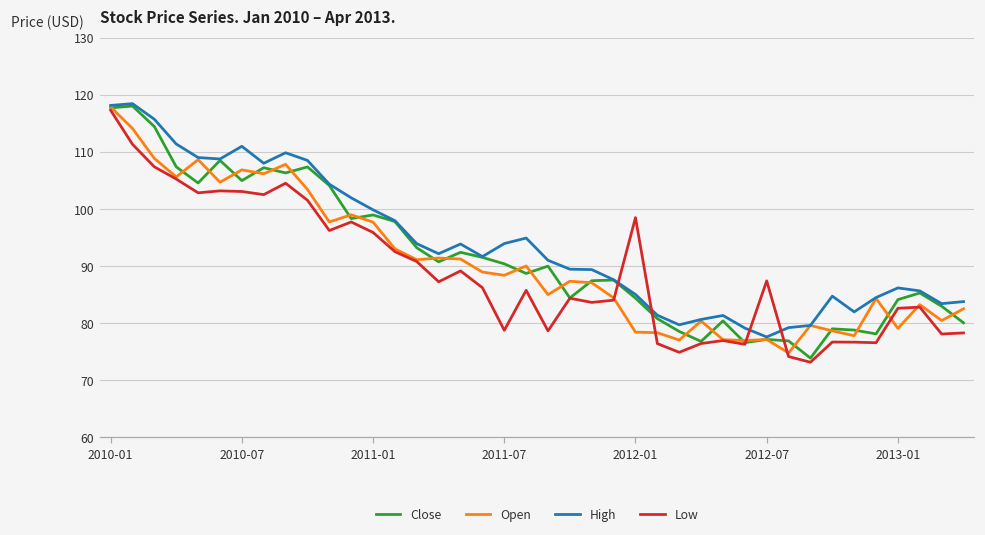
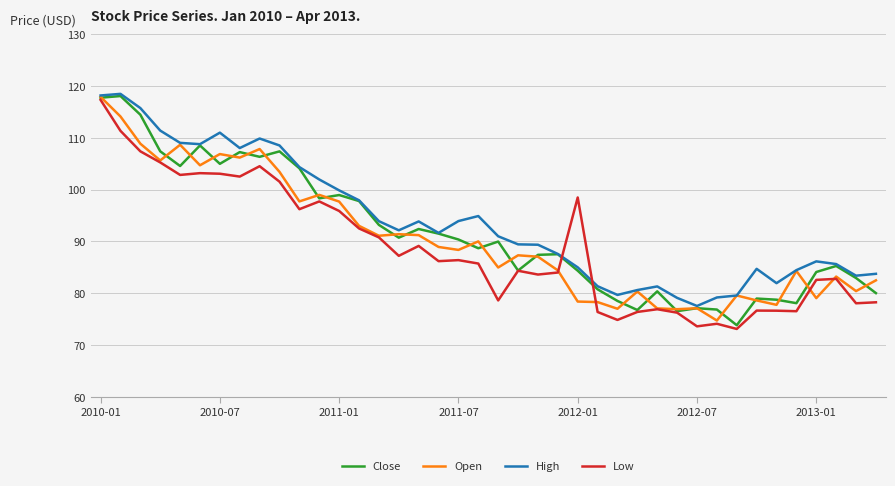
Low, 2011-07: 79 -> 86
Low, 2012-07: 87 -> 74
